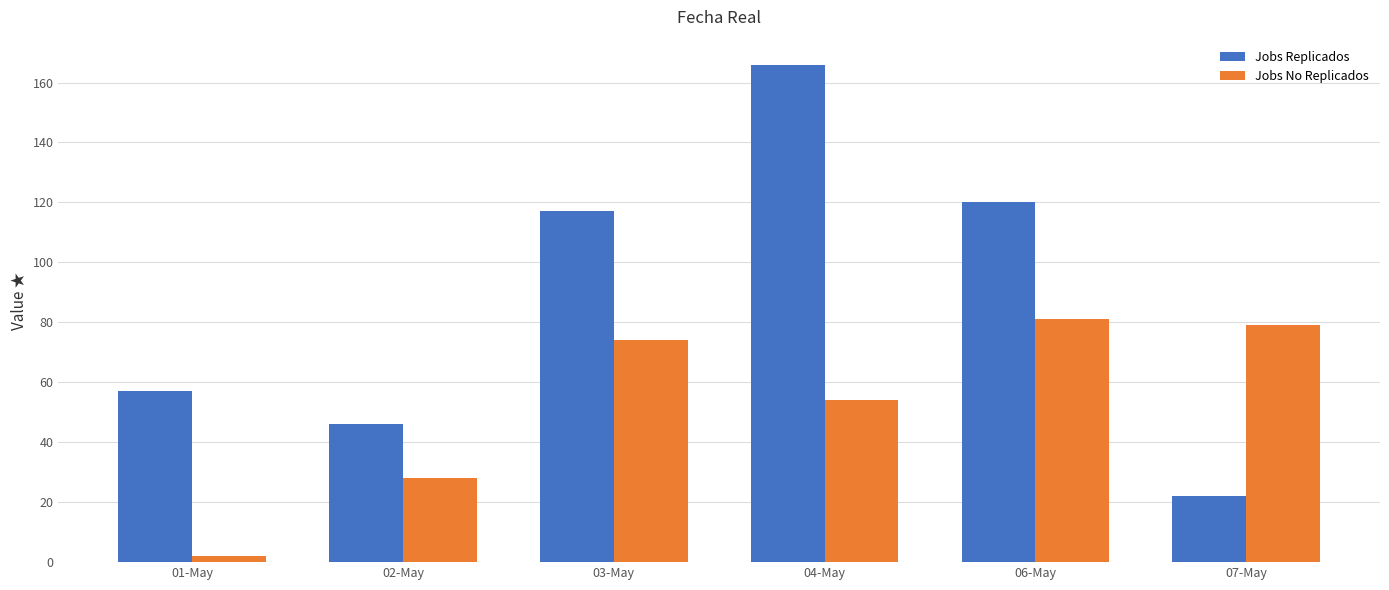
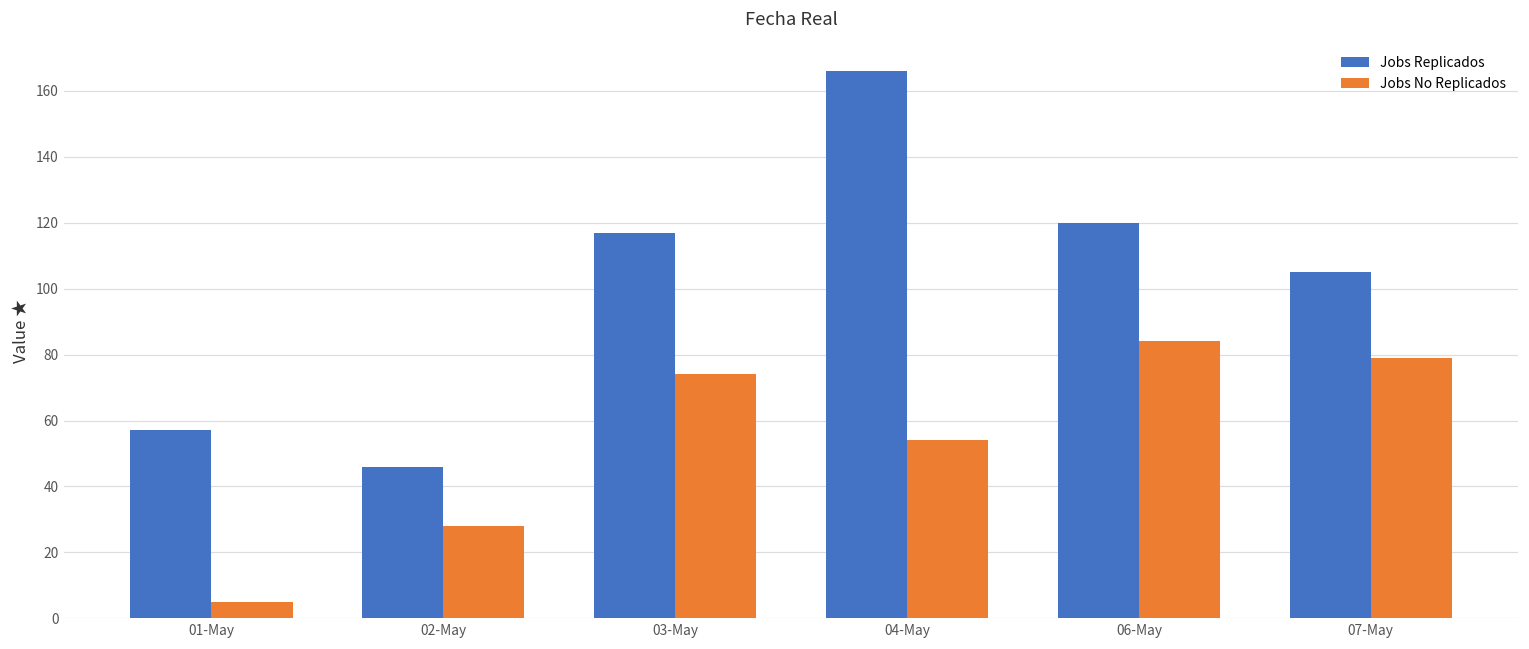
Jobs No Replicados, 01-May: 2 -> 5
Jobs No Replicados, 06-May: 81 -> 84
Jobs Replicados, 07-May: 22 -> 105
